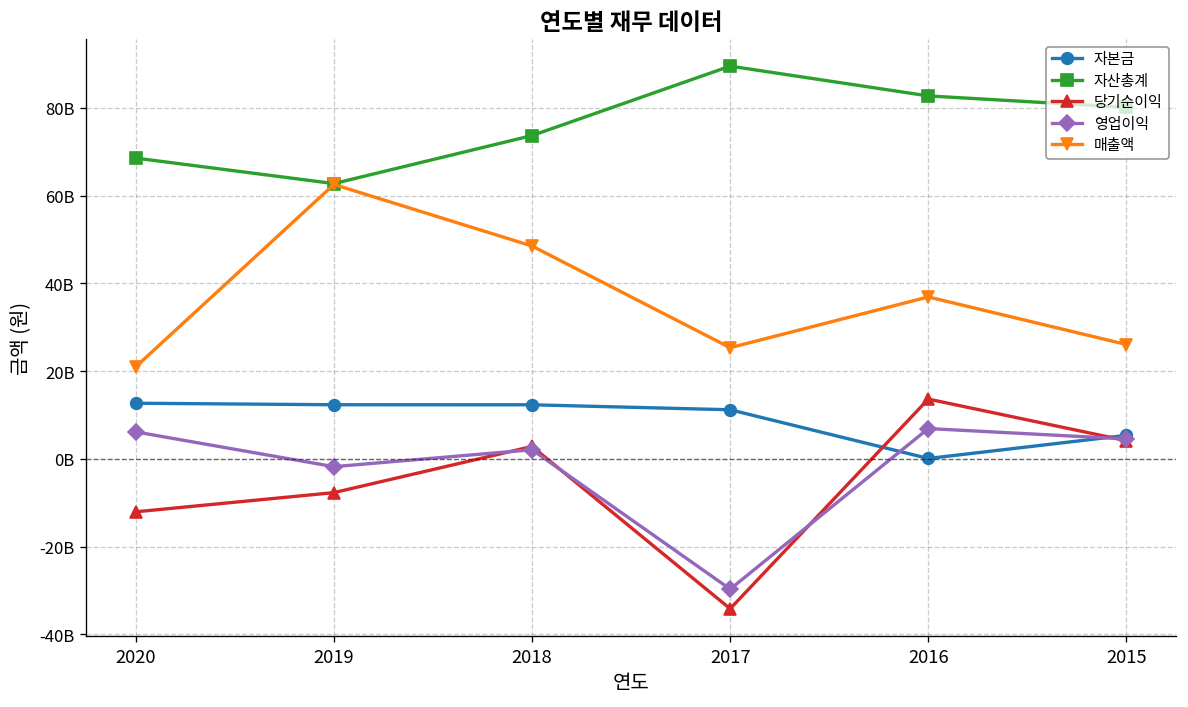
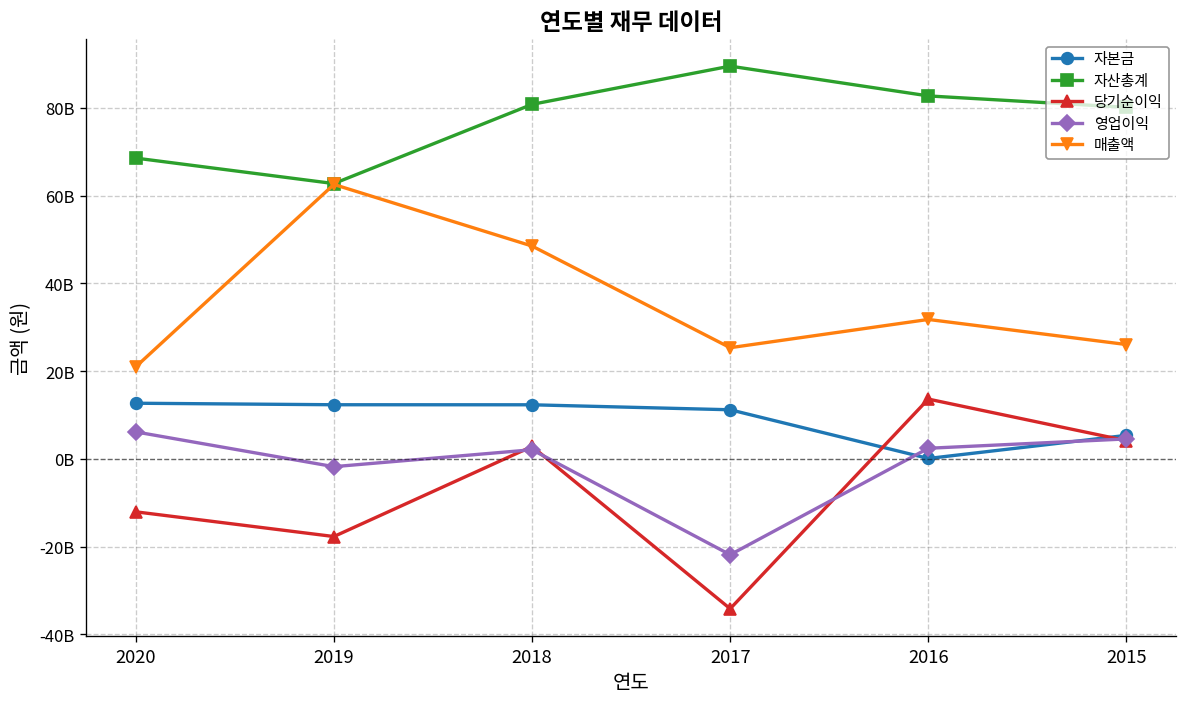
당기순이익, 2019: -8000000000 -> -18000000000
자산총계, 2018: 74000000000 -> 81000000000
영업이익, 2017: -30000000000 -> -22000000000
영업이익, 2016: 7000000000 -> 2000000000
매출액, 2016: 37000000000 -> 32000000000
